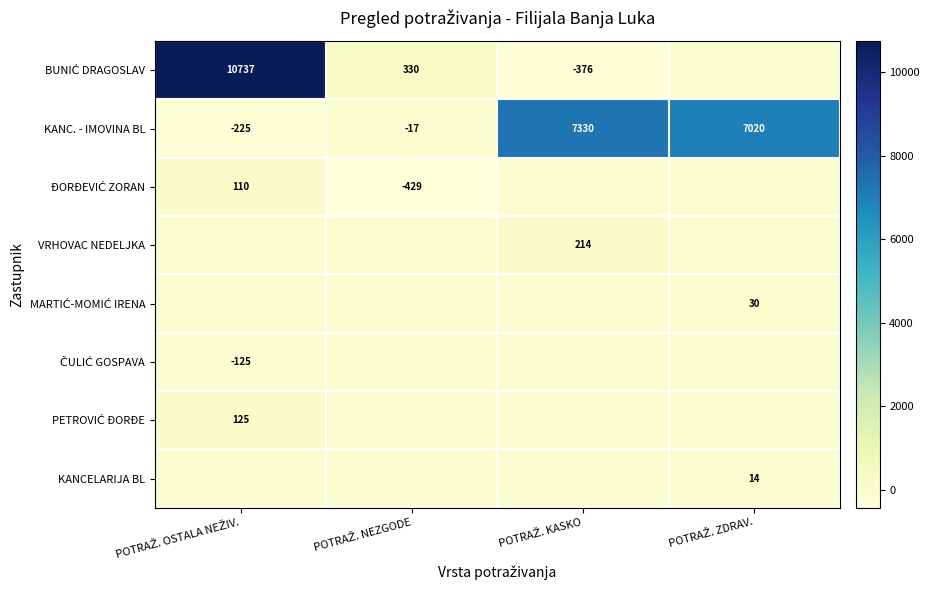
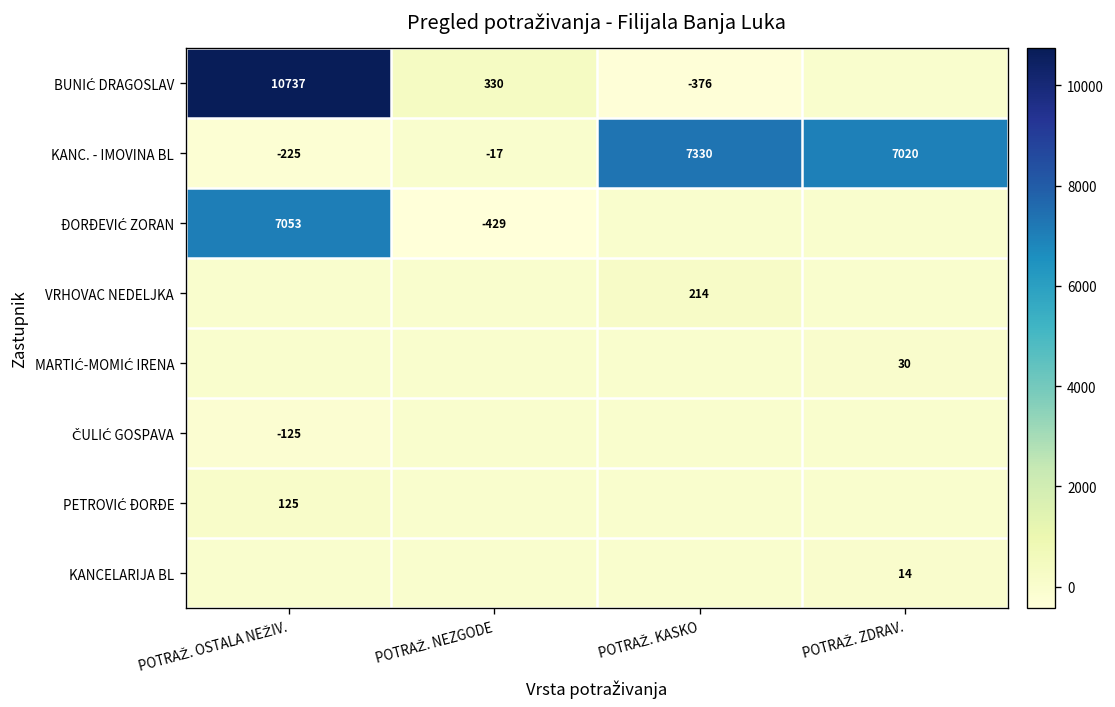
ĐORĐEVIĆ ZORAN, POTRAŽ. OSTALA NEŽIV.: 110 -> 7053
